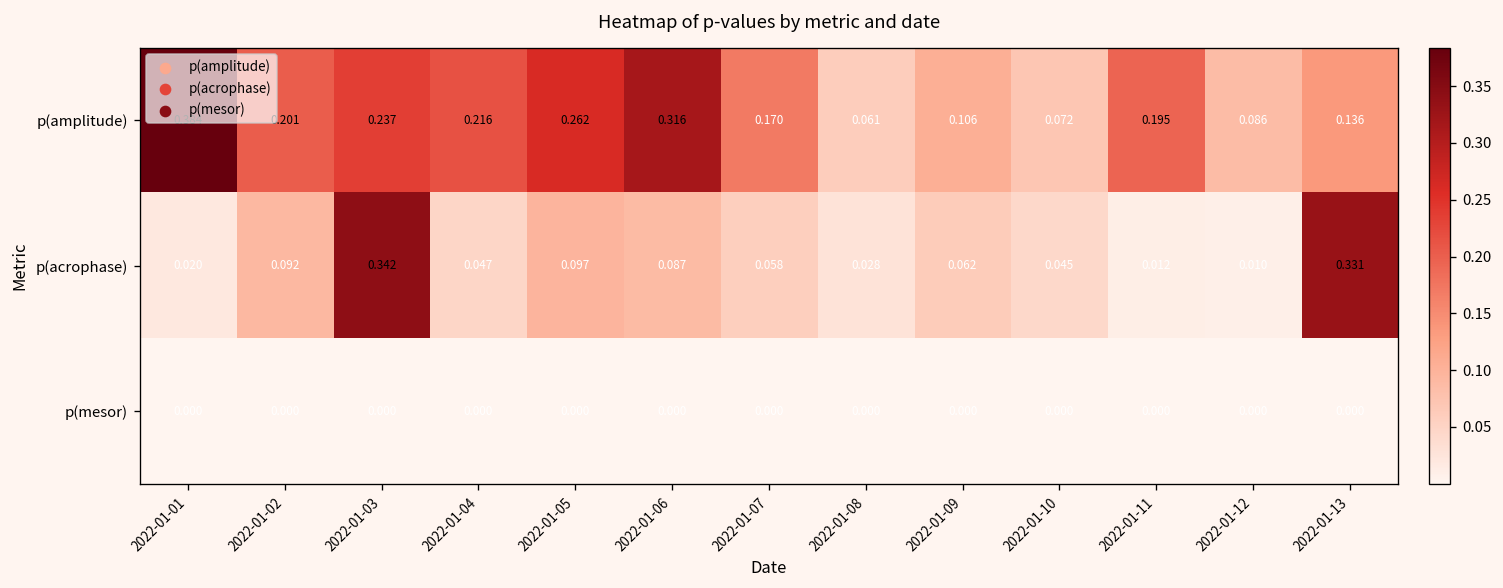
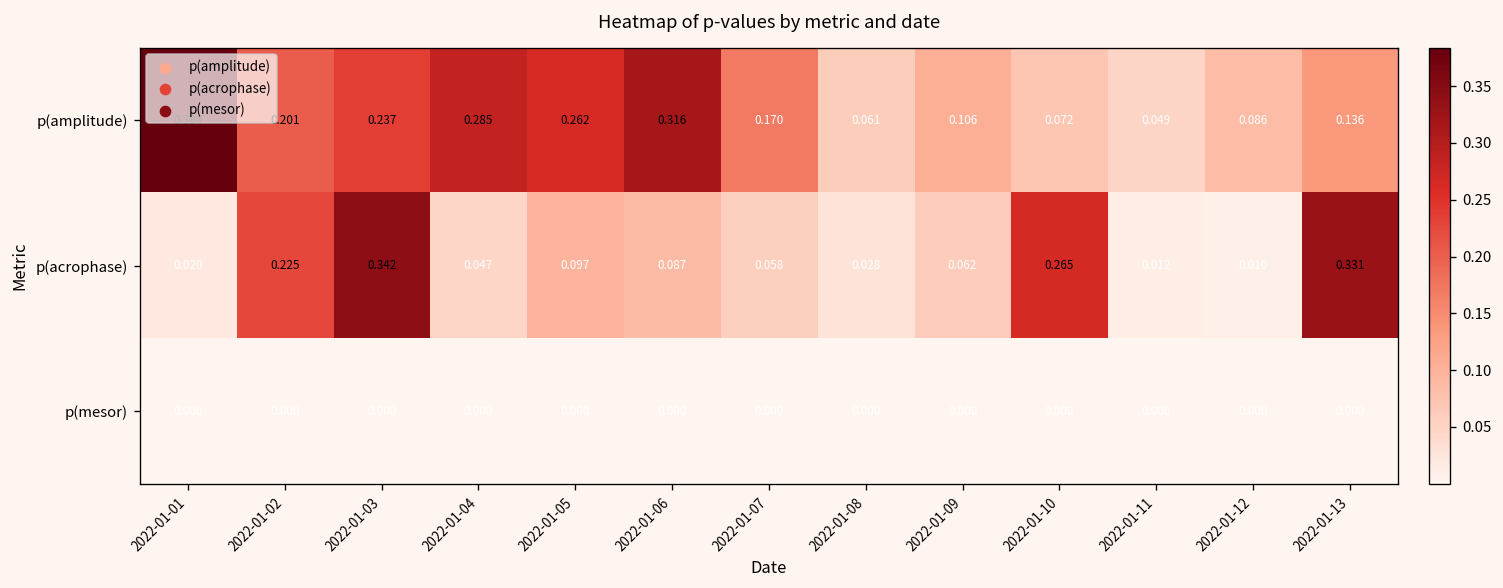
p(amplitude), 2022-01-04: 0.216 -> 0.285
p(amplitude), 2022-01-11: 0.195 -> 0.049
p(acrophase), 2022-01-02: 0.092 -> 0.225
p(acrophase), 2022-01-10: 0.045 -> 0.265
